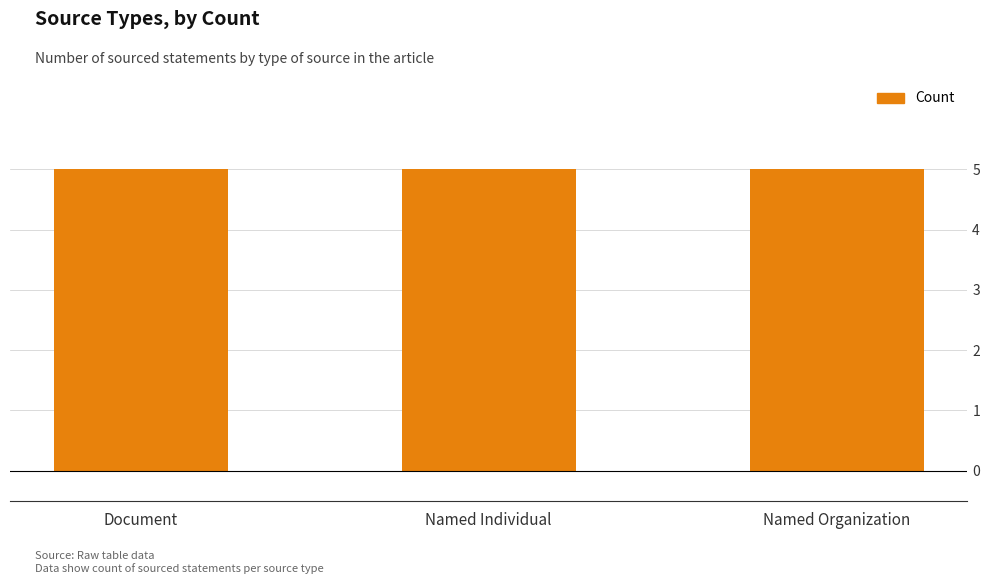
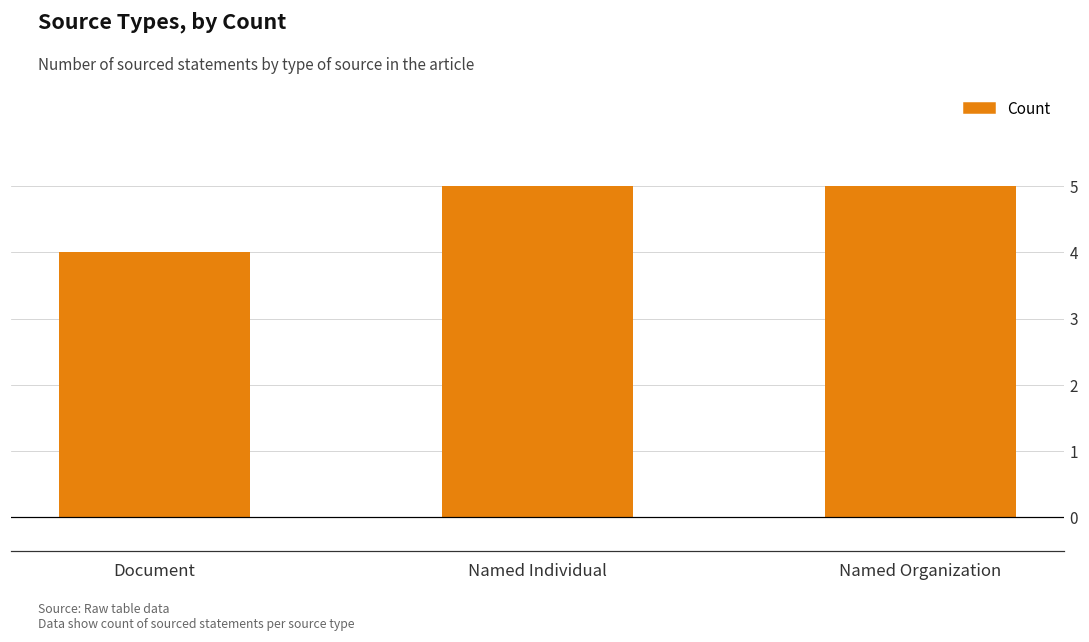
Document: 5 -> 4
